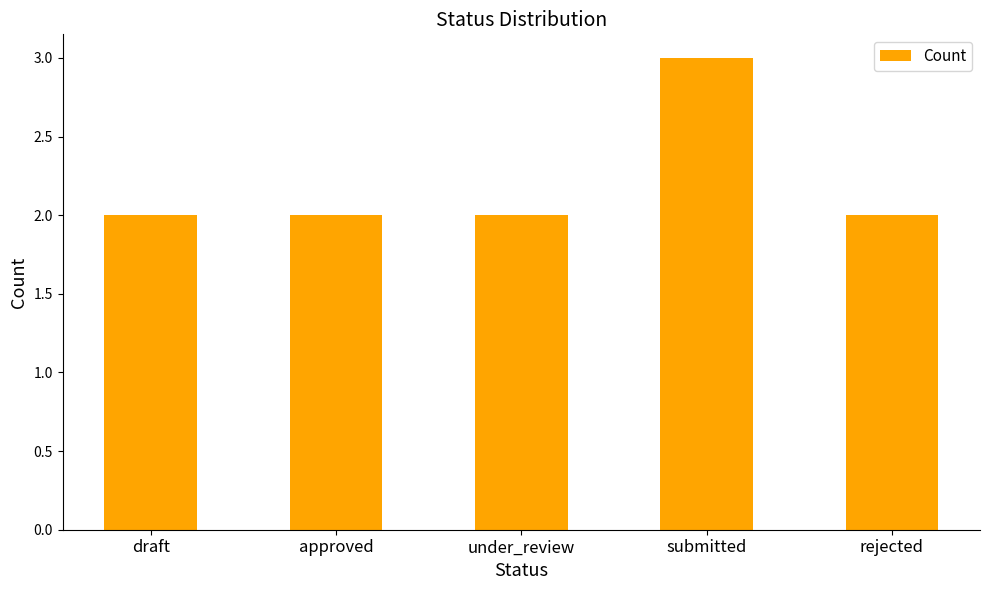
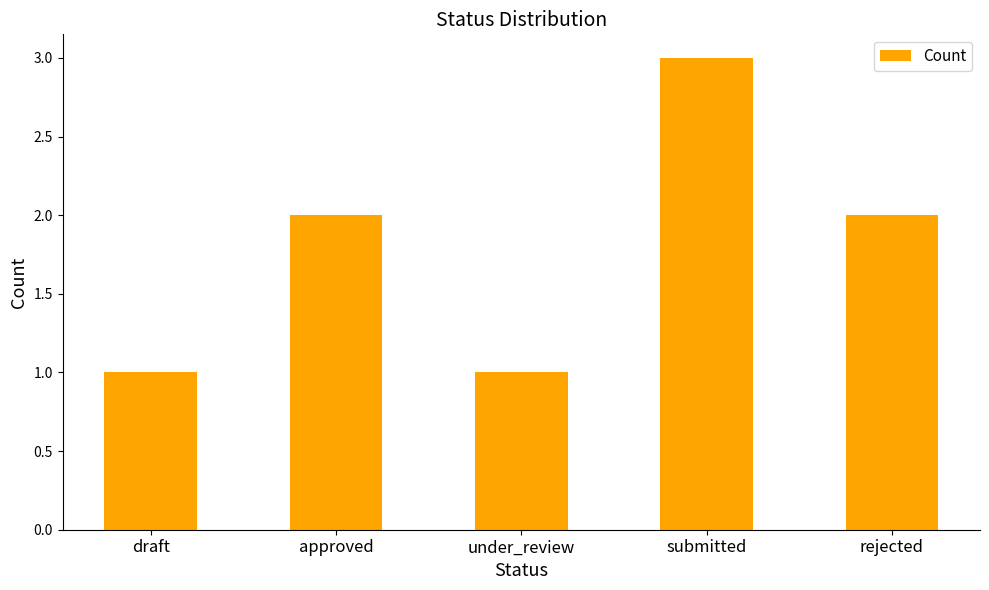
draft: 2 -> 1
under_review: 2 -> 1
